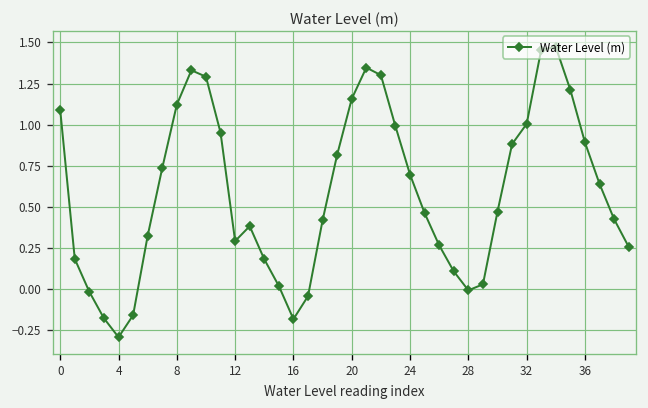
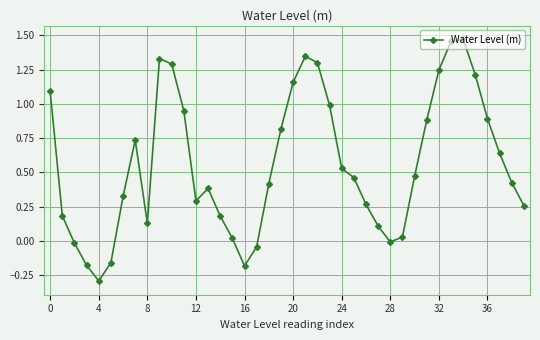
8: 1.12 -> 0.13
24: 0.70 -> 0.53
32: 1.00 -> 1.25
